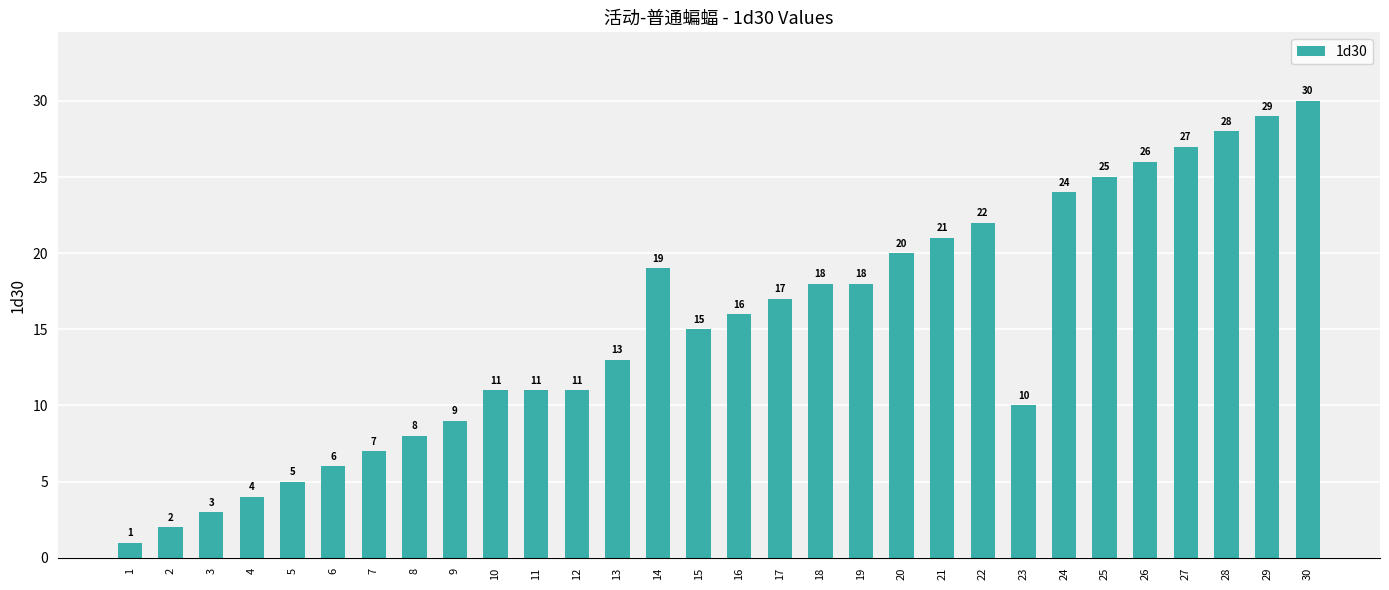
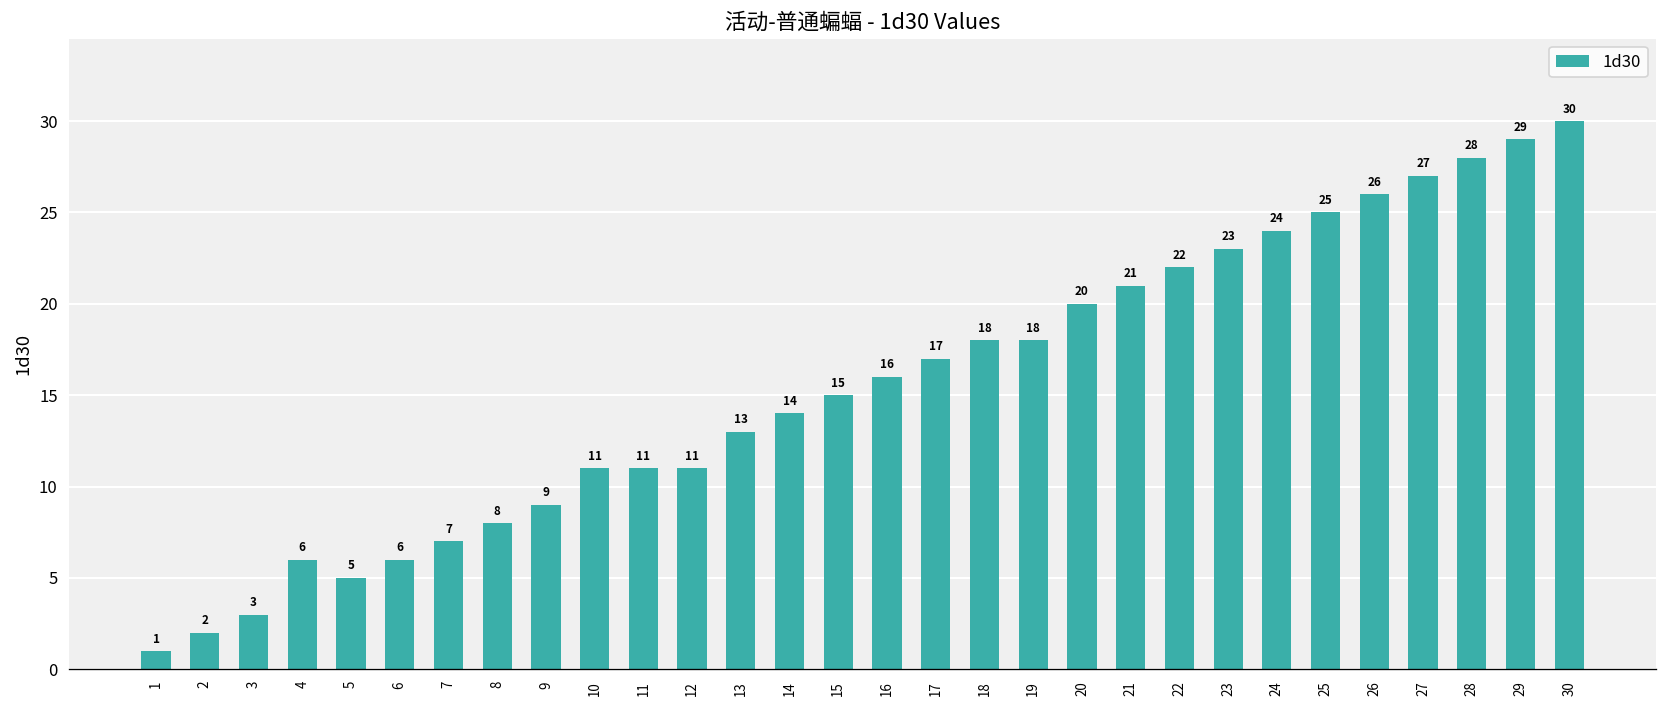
4: 4 -> 6
14: 19 -> 14
23: 10 -> 23
